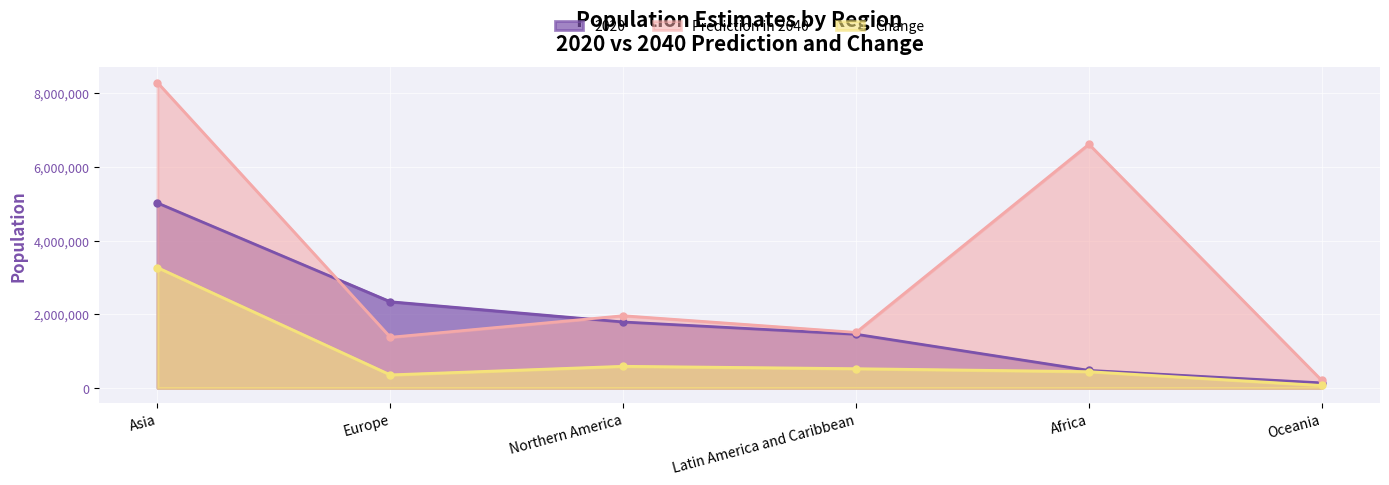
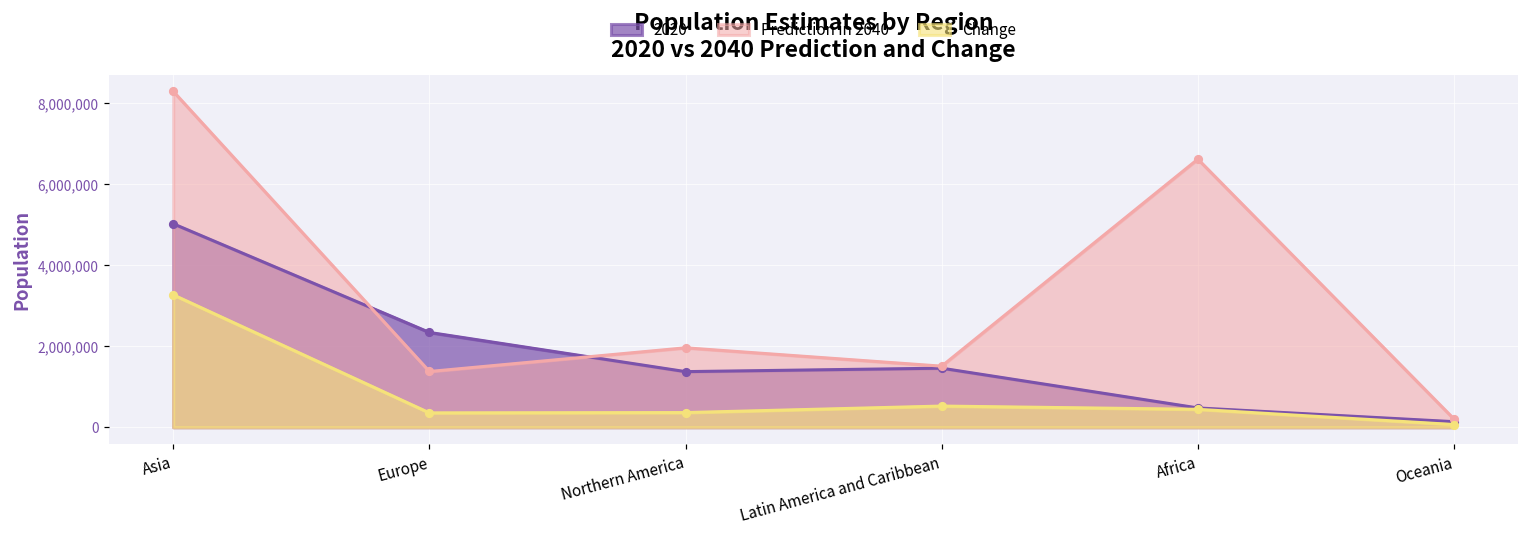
2020, Northern America: 1,800,000 -> 1,400,000
Change, Northern America: 600,000 -> 400,000
